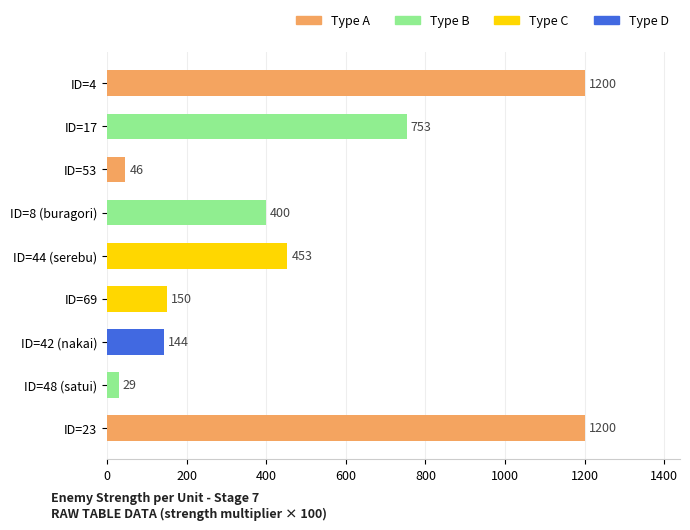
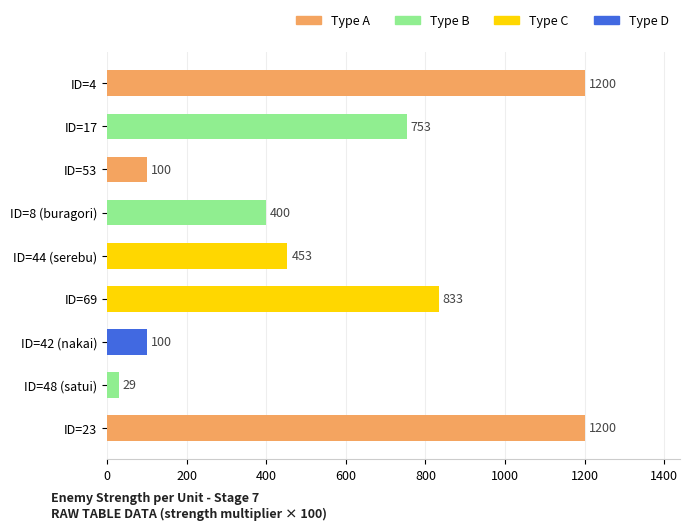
ID=53: 46 -> 100
ID=69: 150 -> 833
ID=42 (nakai): 144 -> 100
